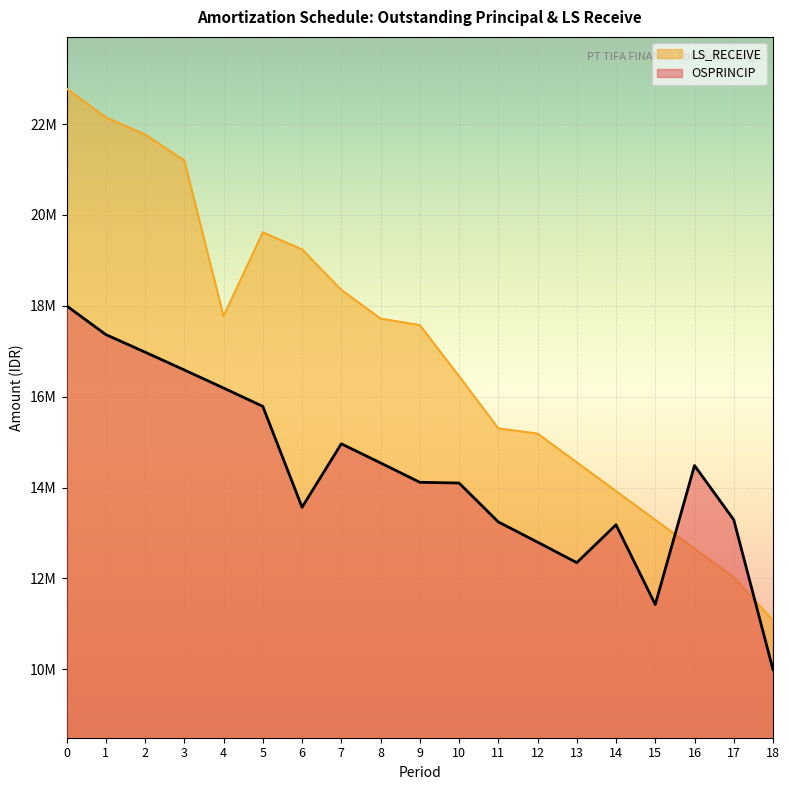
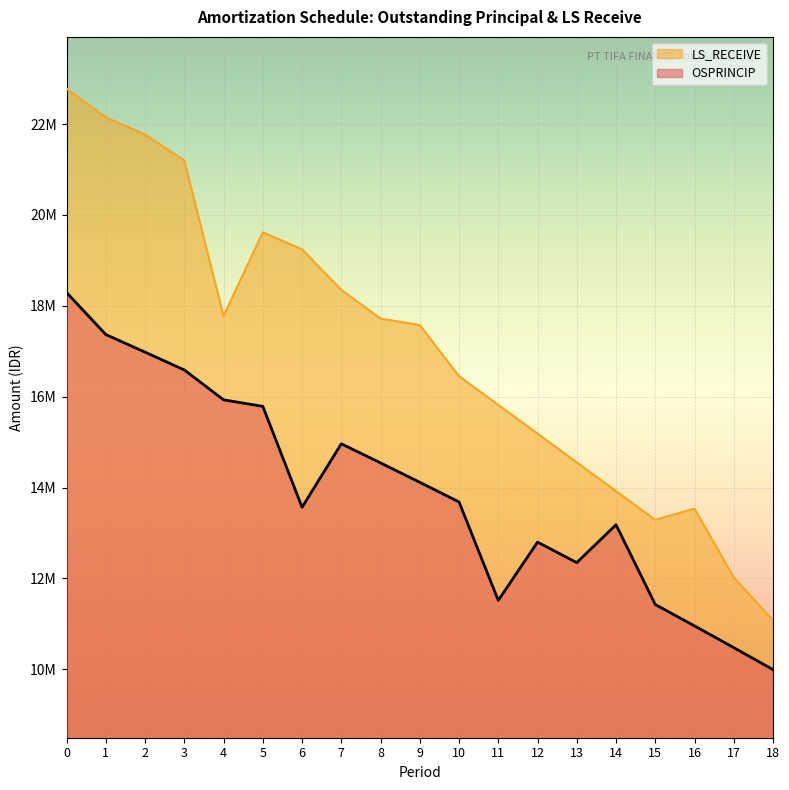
OSPRINCIP, 0: 18000000 -> 18300000
OSPRINCIP, 4: 16200000 -> 15900000
OSPRINCIP, 10: 14100000 -> 13700000
LS_RECEIVE, 11: 15300000 -> 15800000
OSPRINCIP, 11: 13200000 -> 11500000
LS_RECEIVE, 16: 12700000 -> 13500000
OSPRINCIP, 16: 14500000 -> 11000000
OSPRINCIP, 17: 13300000 -> 10500000
